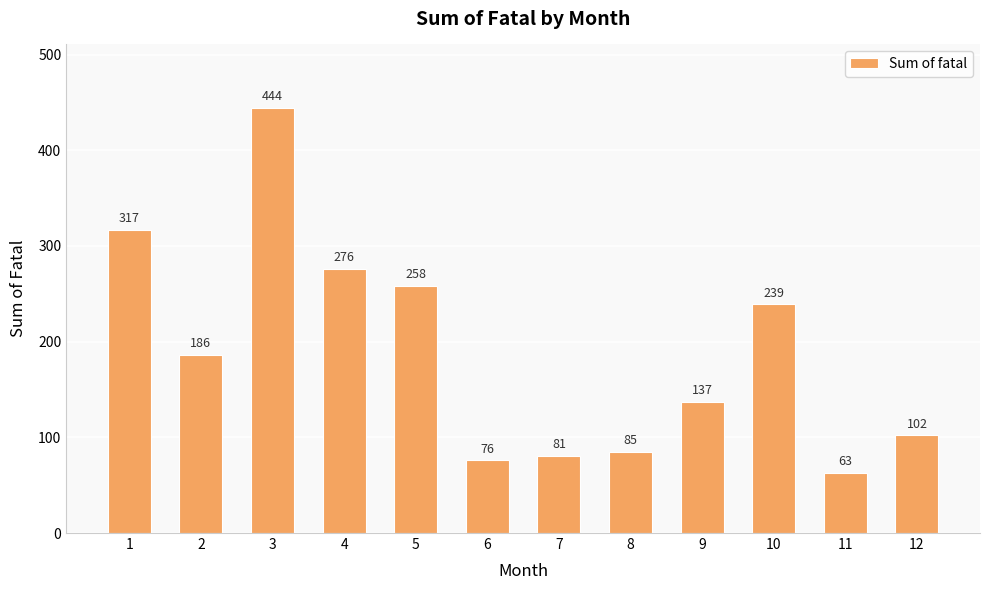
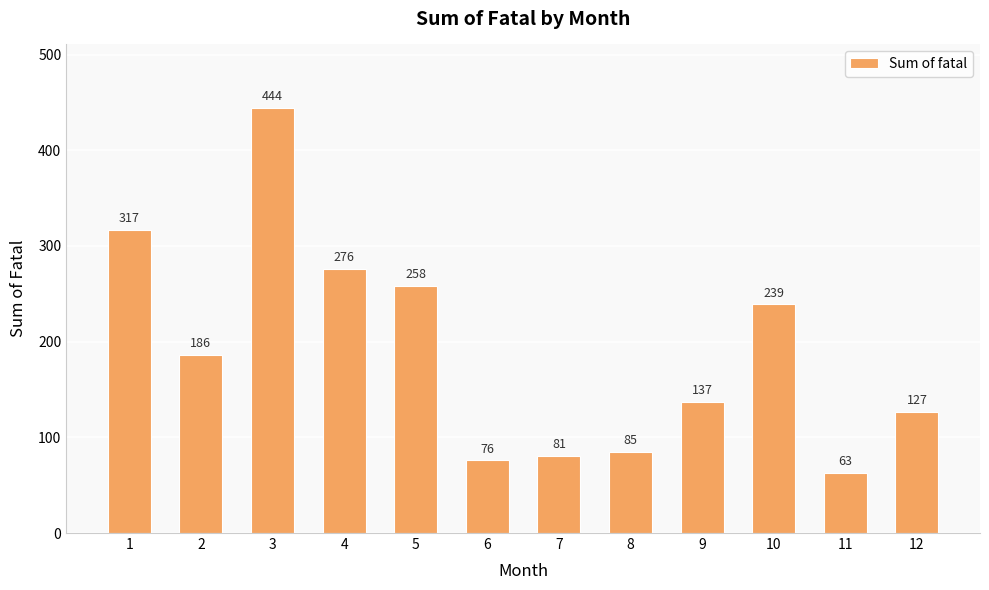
12: 102 -> 127
